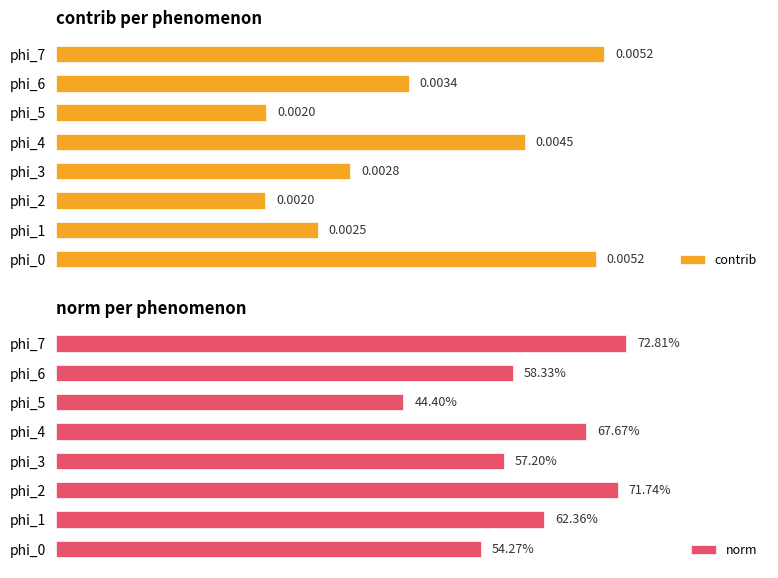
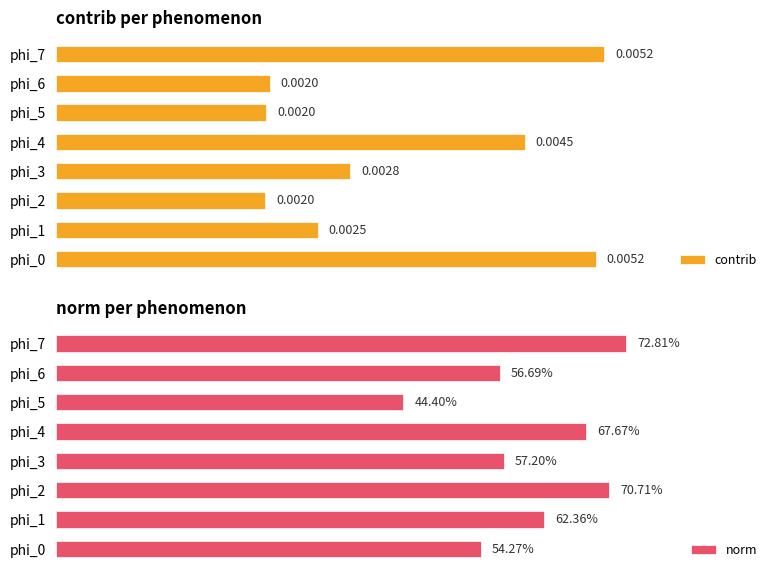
contrib per phenomenon, phi_6: 0.0034 -> 0.0020
norm per phenomenon, phi_6: 58.33% -> 56.69%
norm per phenomenon, phi_2: 71.74% -> 70.71%
